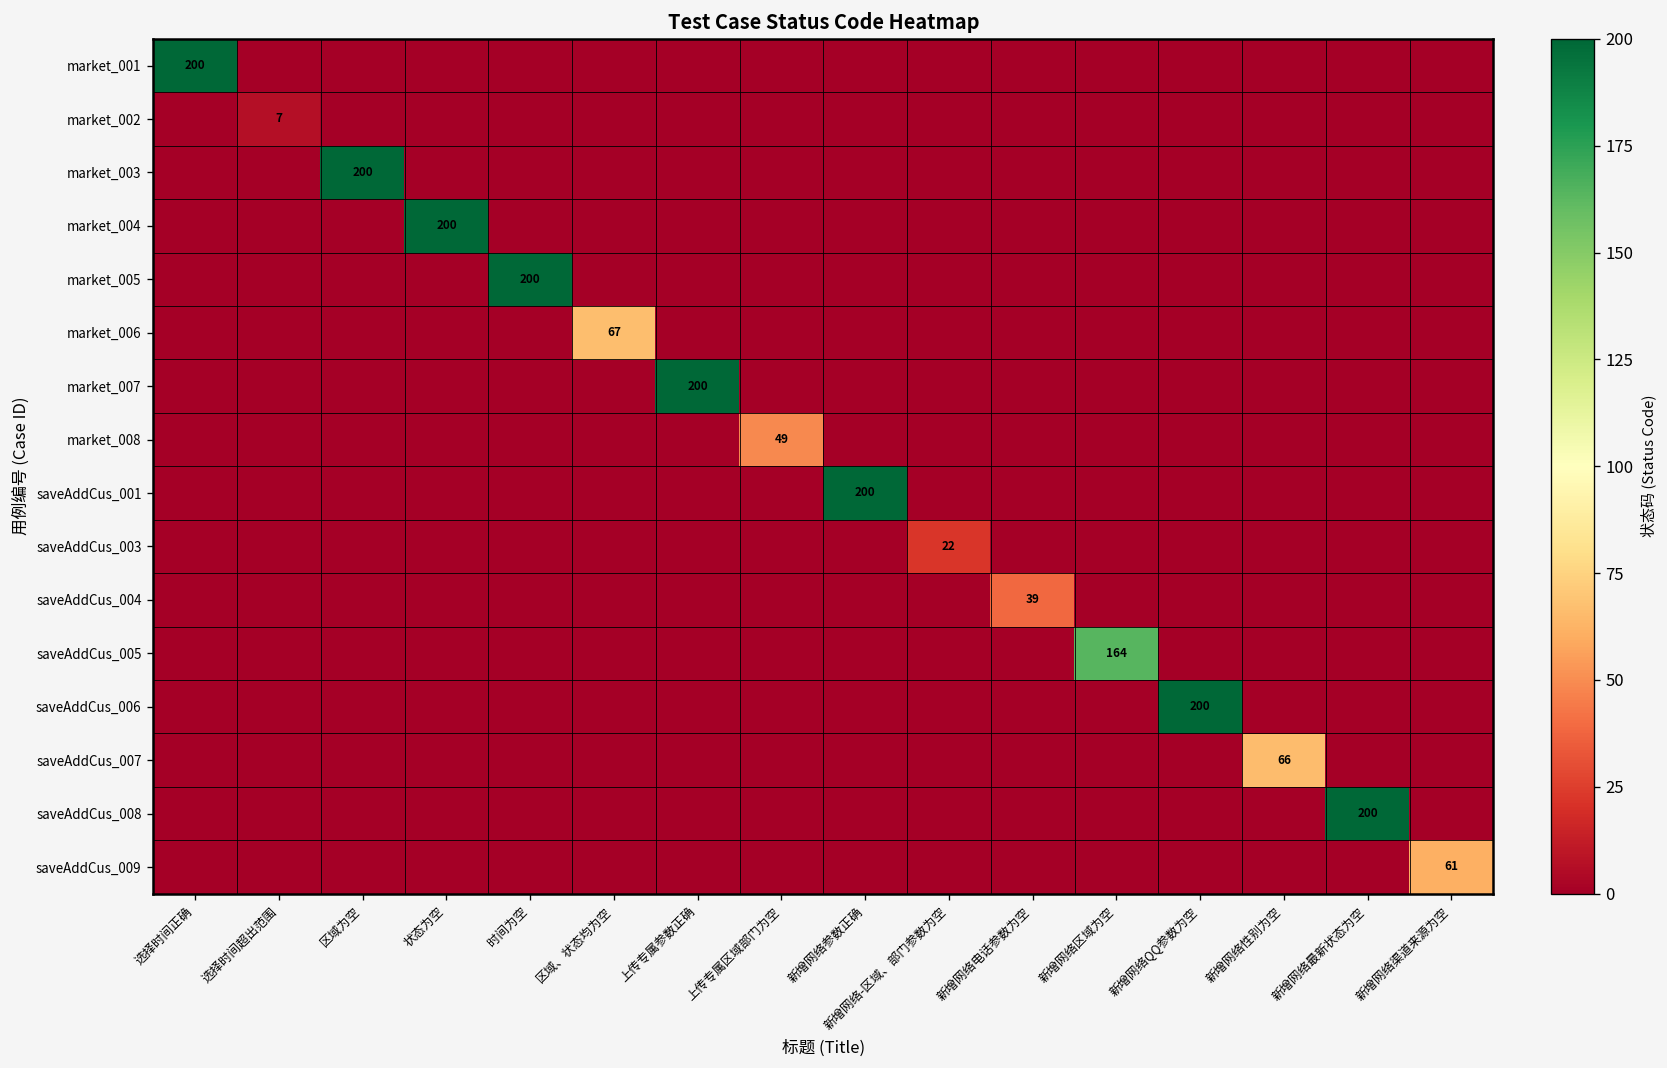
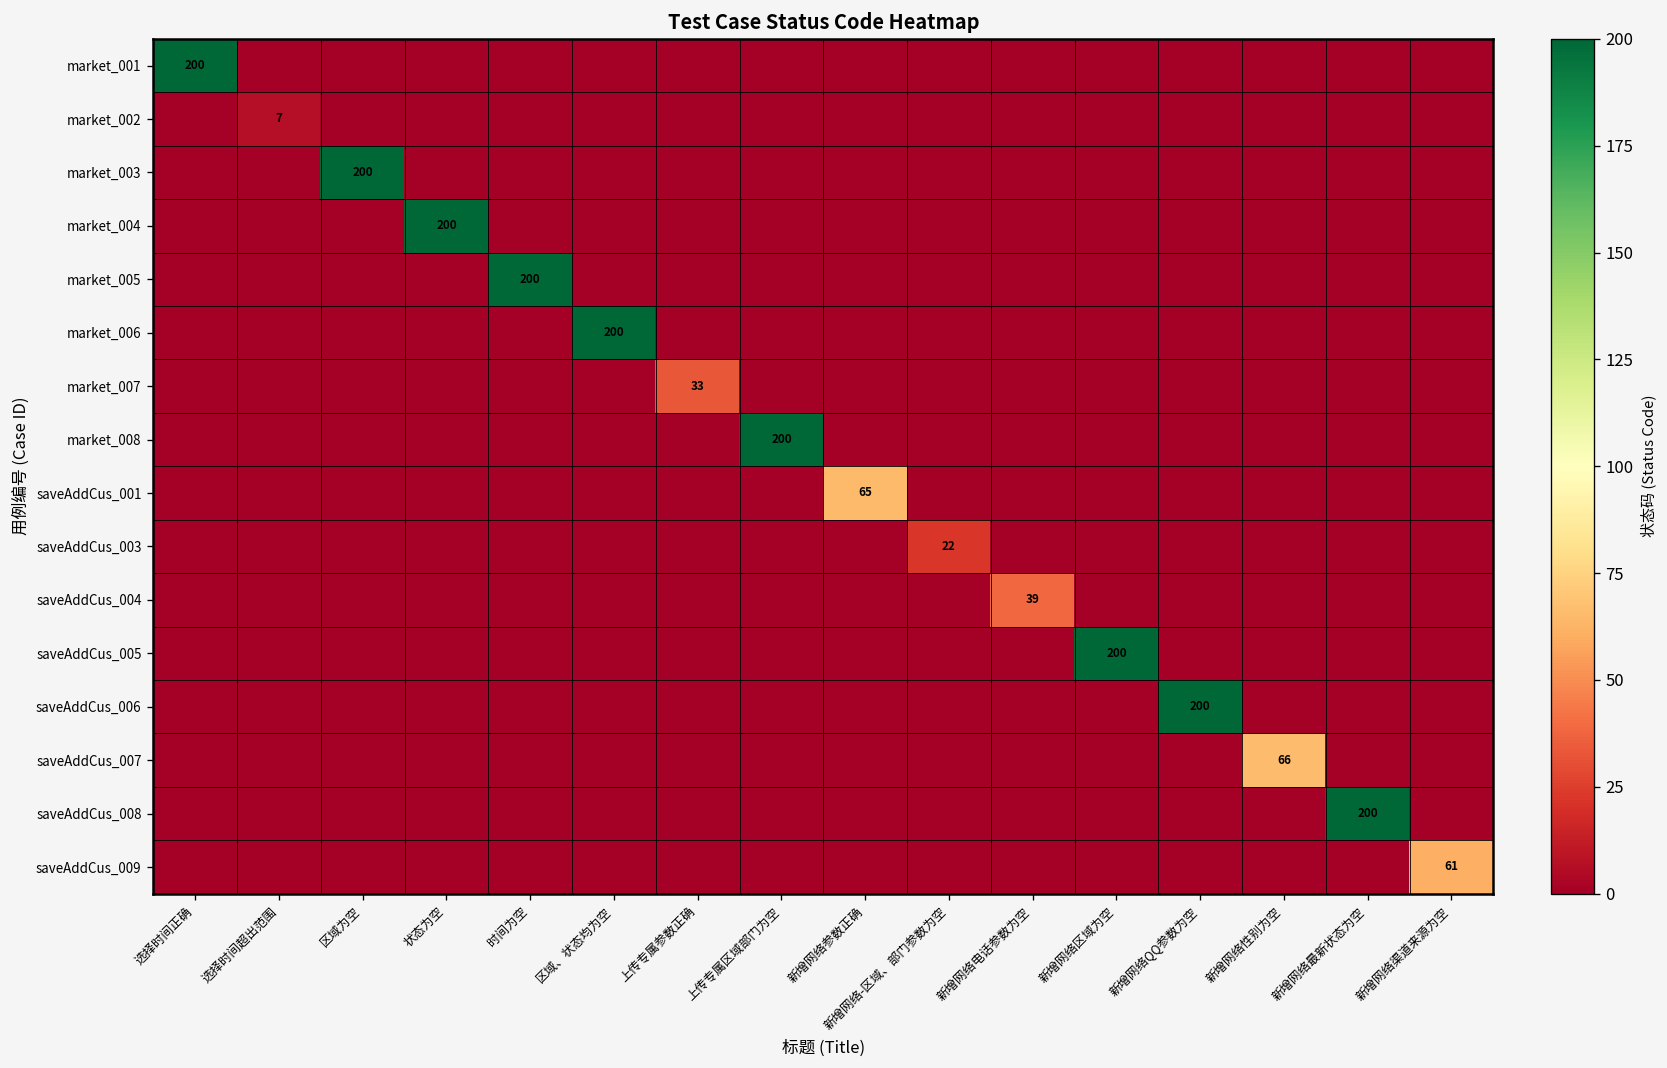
market_006, 区域、状态均为空: 67 -> 200
market_007, 上传专属参数正确: 200 -> 33
market_008, 上传专属区域部门为空: 49 -> 200
saveAddCus_001, 新增网络参数正确: 200 -> 65
saveAddCus_005, 新增网络区域为空: 164 -> 200
